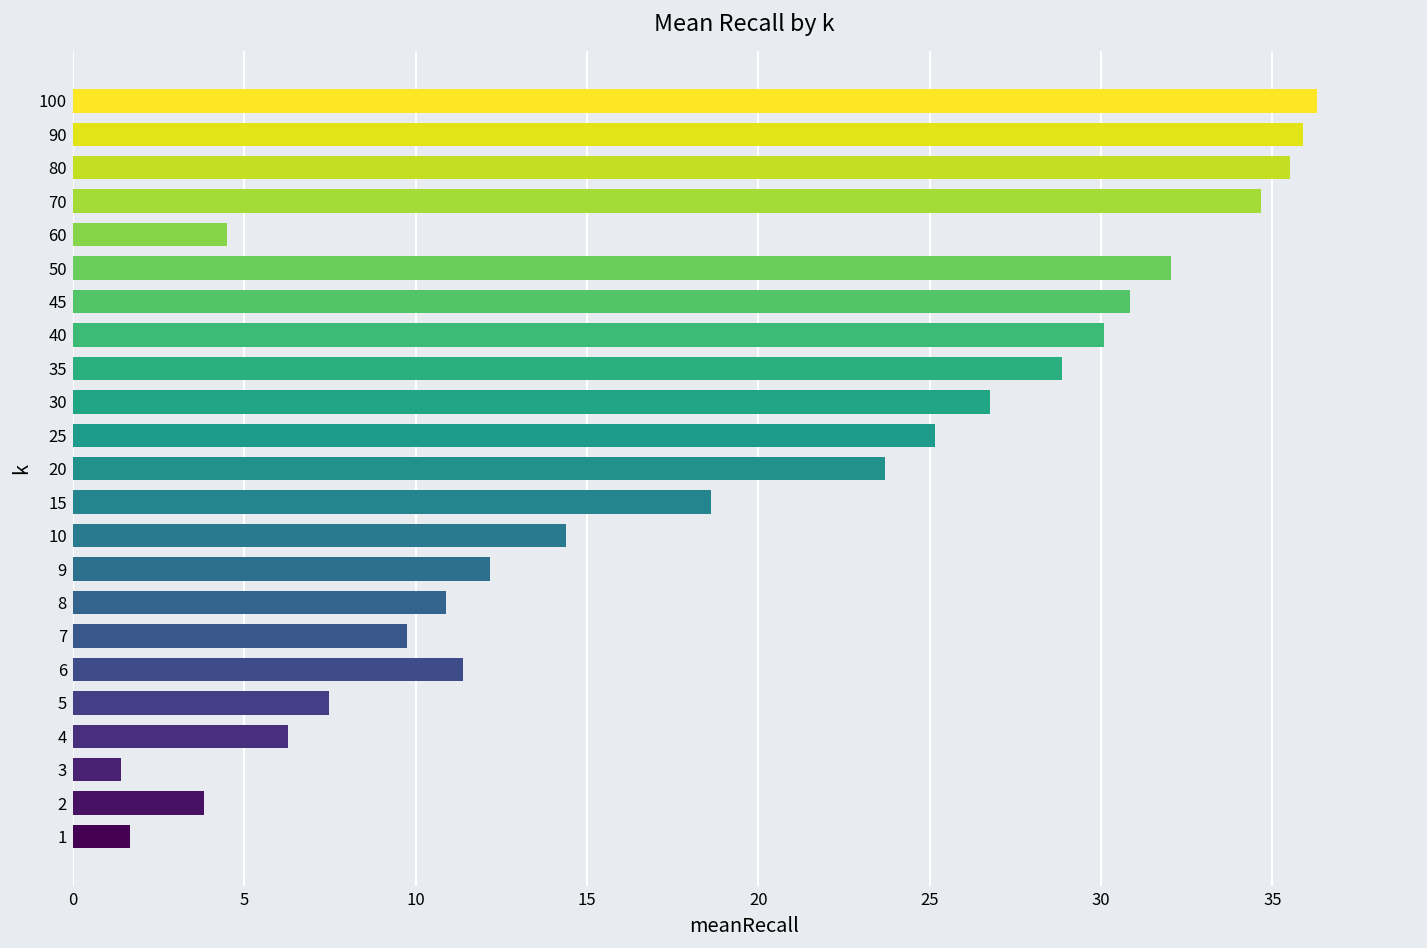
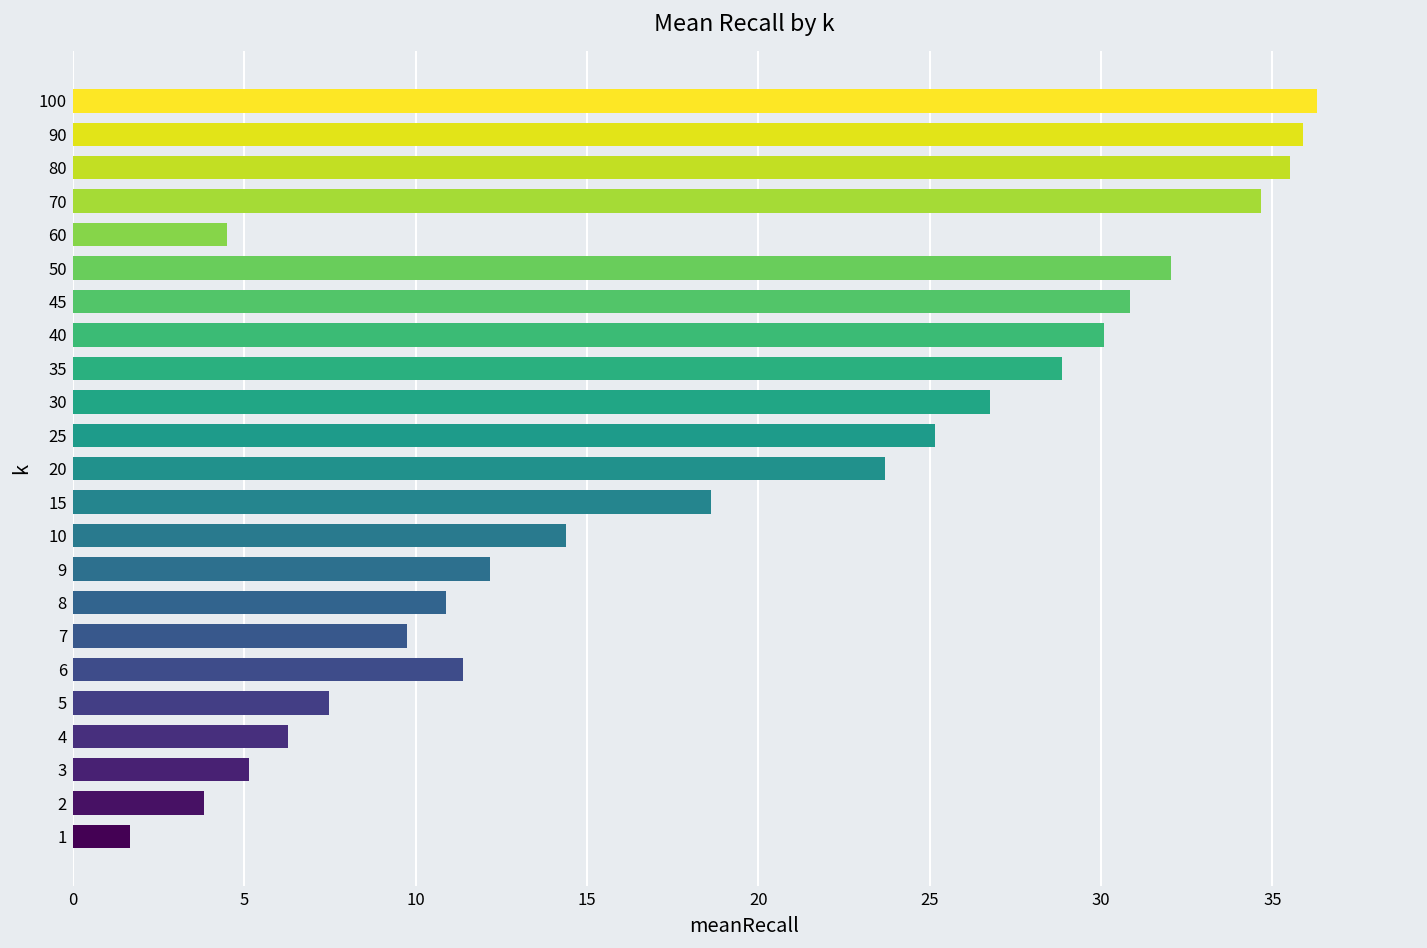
3: 1.4 -> 5.1
